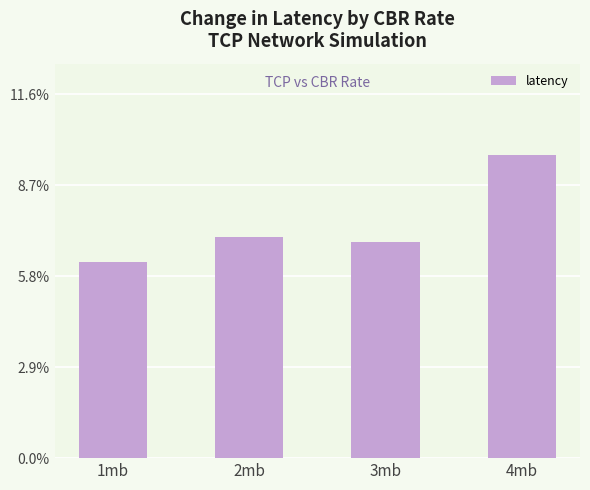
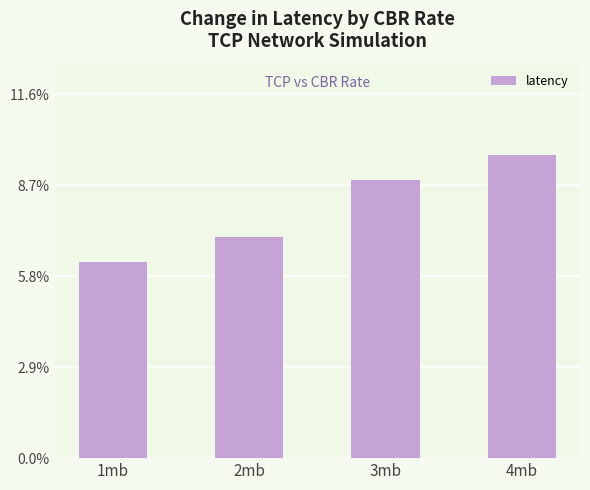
3mb: 6.9% -> 8.8%
